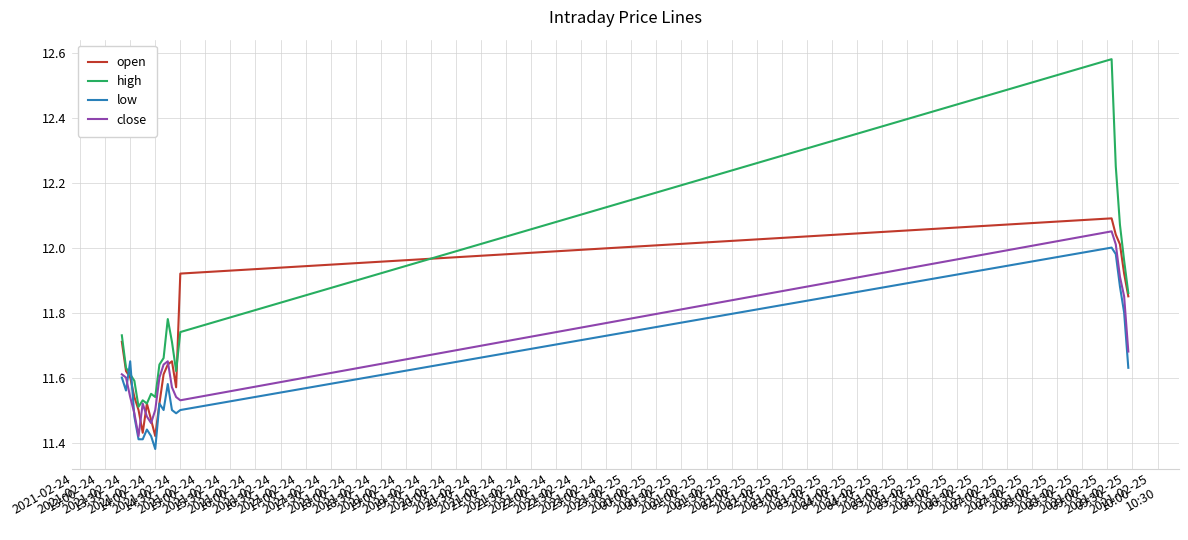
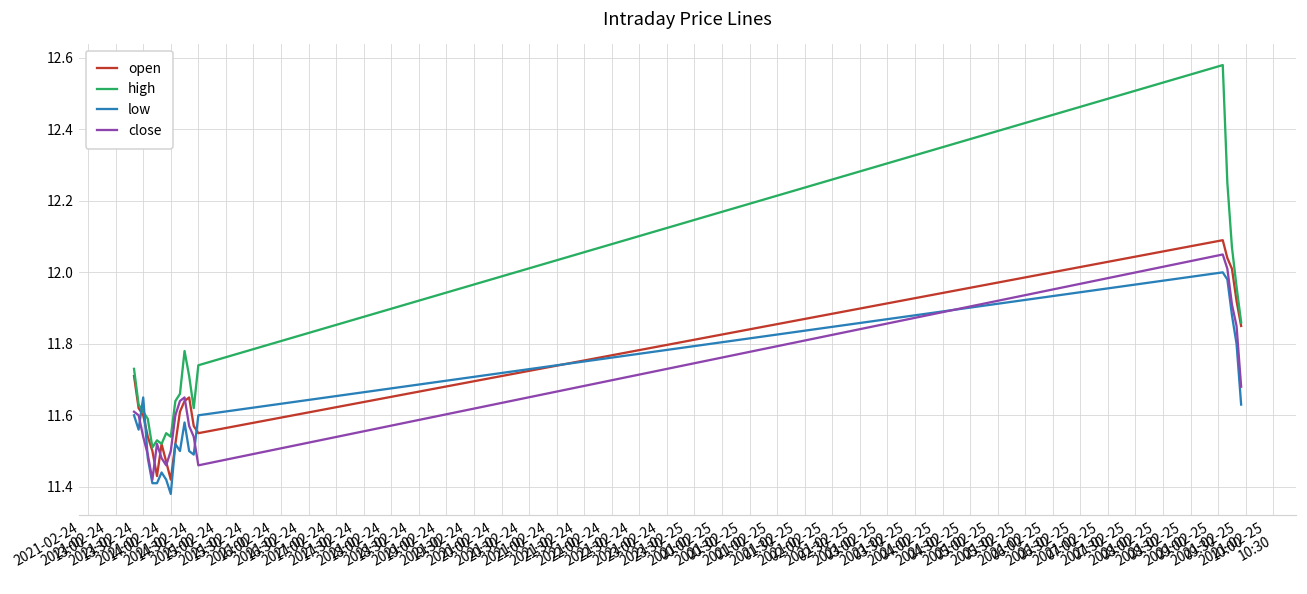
open, 2021-02-24 15:00: 11.92 -> 11.55
low, 2021-02-24 15:00: 11.5 -> 11.6
close, 2021-02-24 15:00: 11.53 -> 11.46
